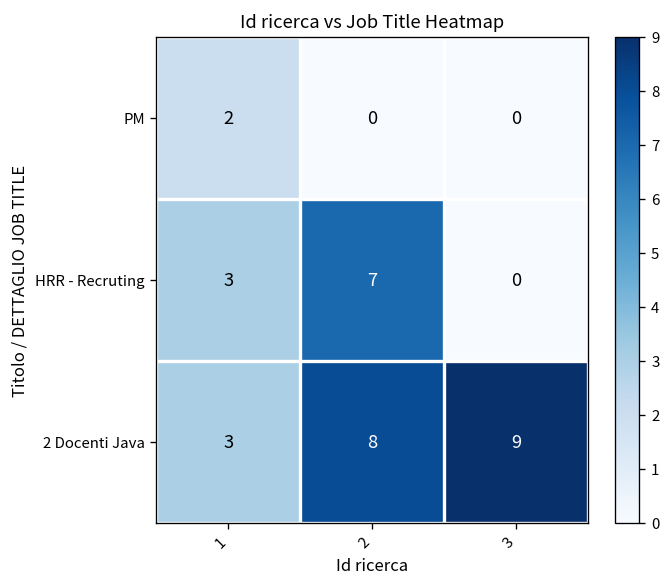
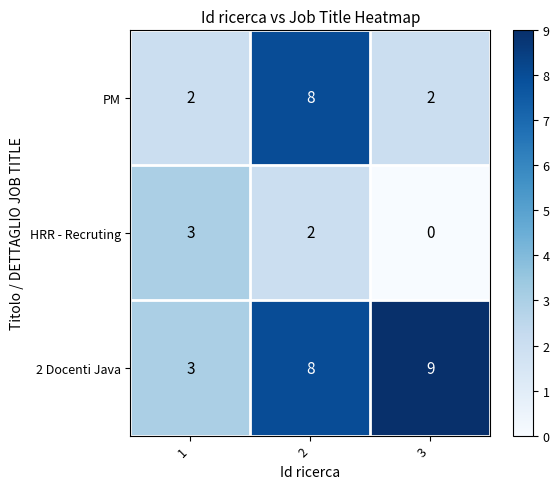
PM, 2: 0 -> 8
PM, 3: 0 -> 2
HRR - Recruting, 2: 7 -> 2
